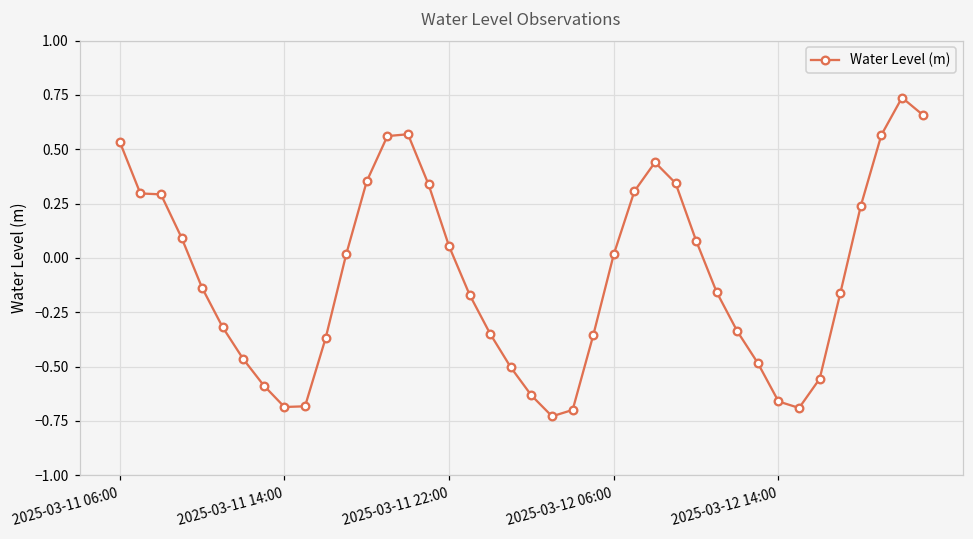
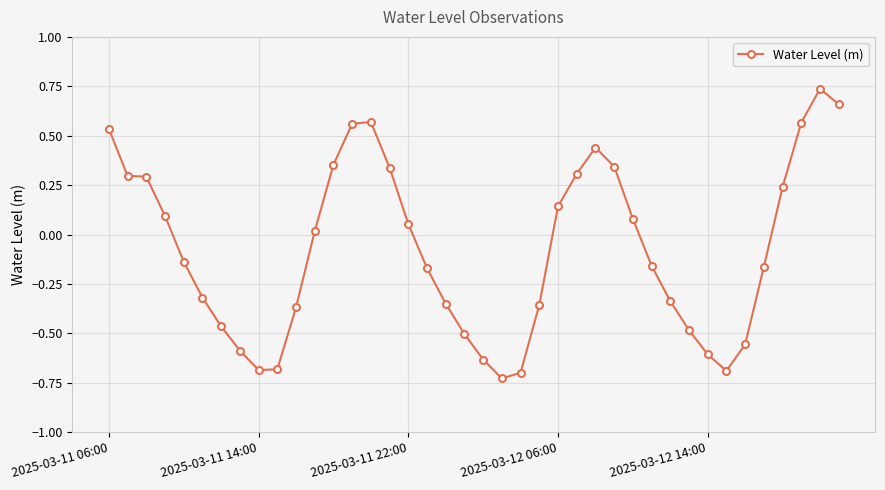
2025-03-12 06:00: 0.02 -> 0.14
2025-03-12 14:00: -0.66 -> -0.61
